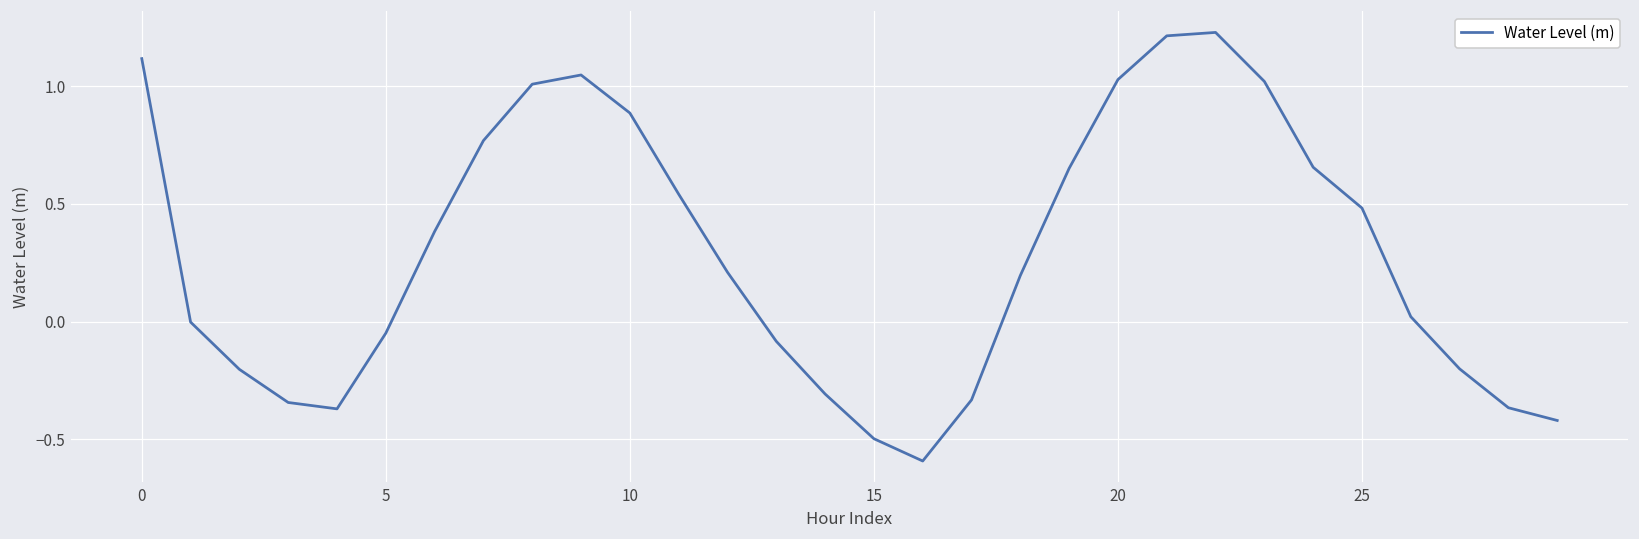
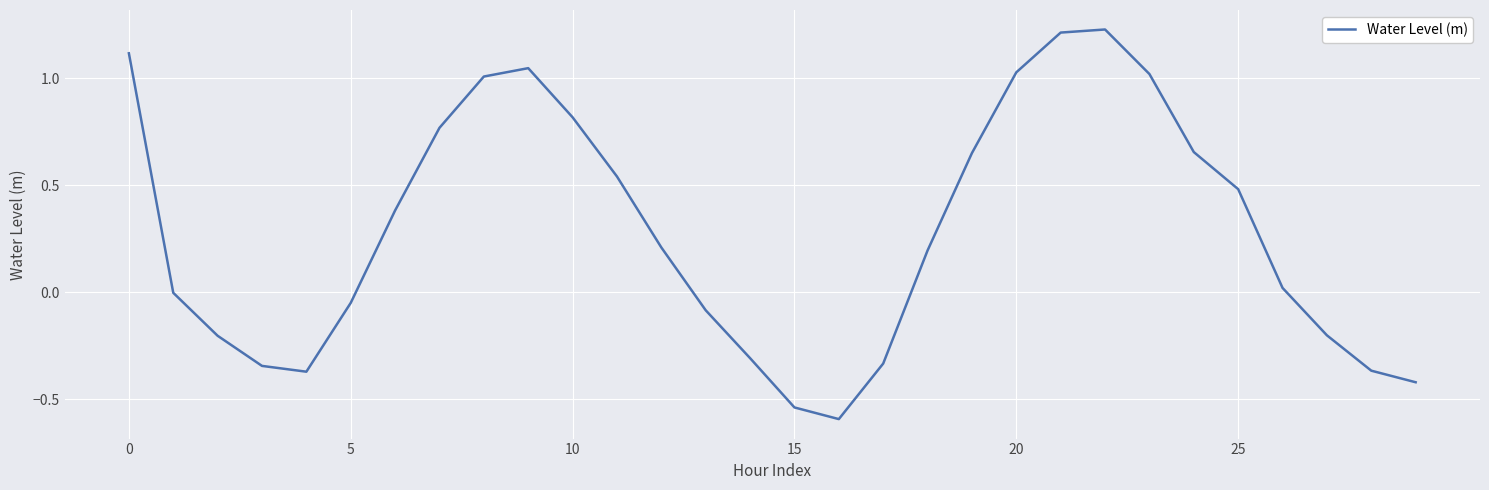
10: 0.89 -> 0.82
15: -0.50 -> -0.54
